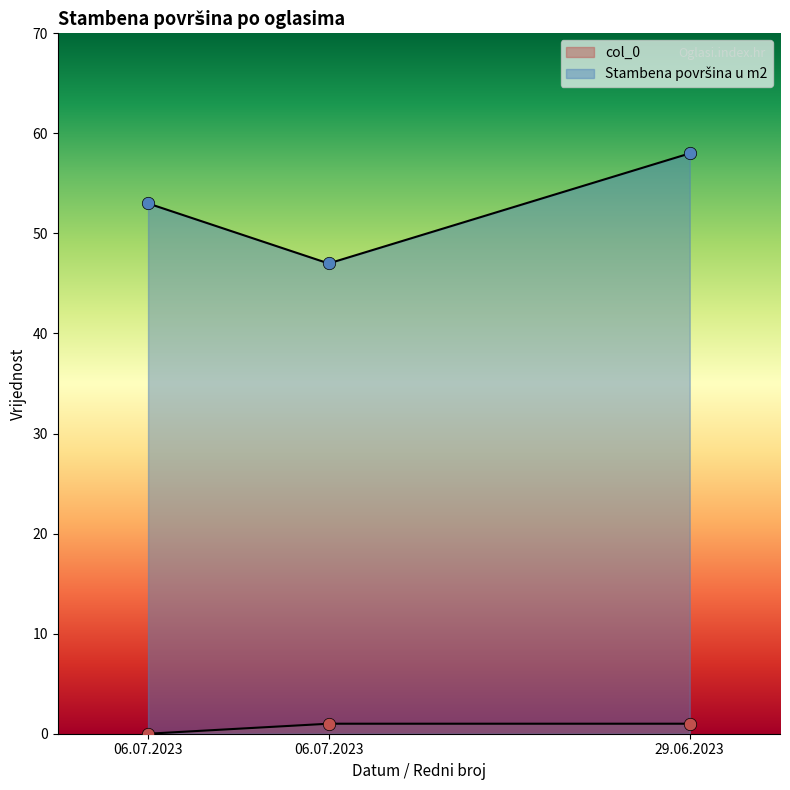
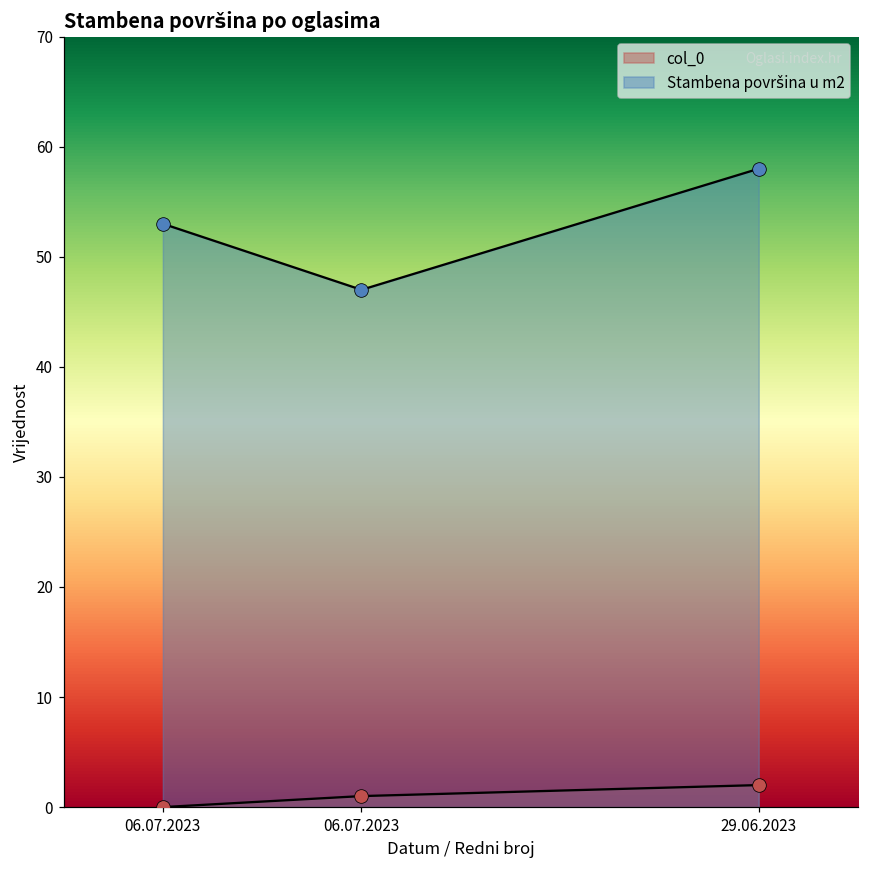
col_0, 29.06.2023: 1 -> 2
